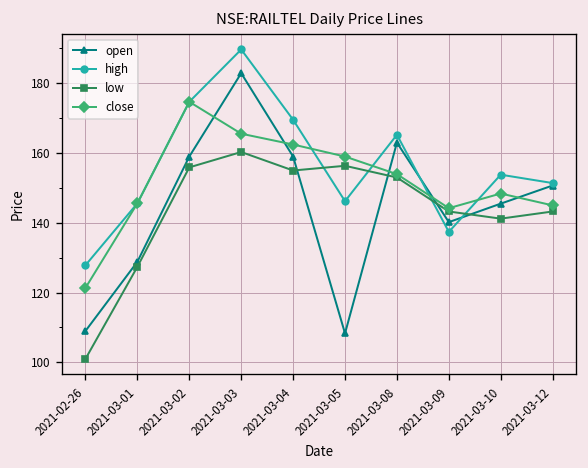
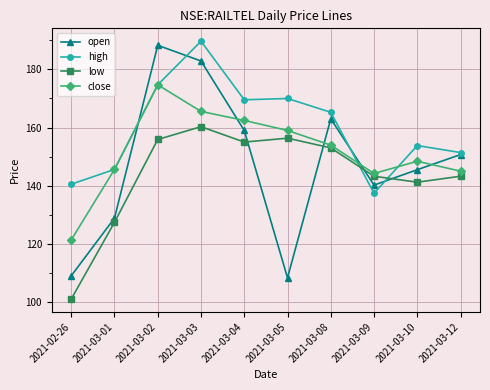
high, 2021-02-26: 128 -> 141
open, 2021-03-02: 159 -> 188
high, 2021-03-05: 146 -> 170
